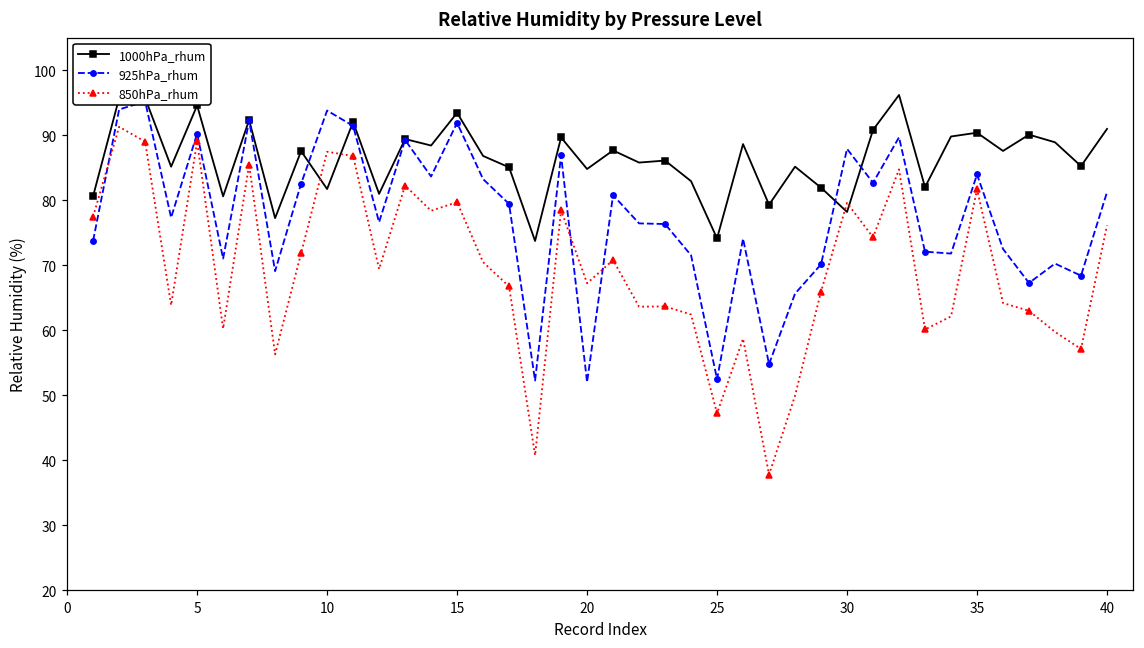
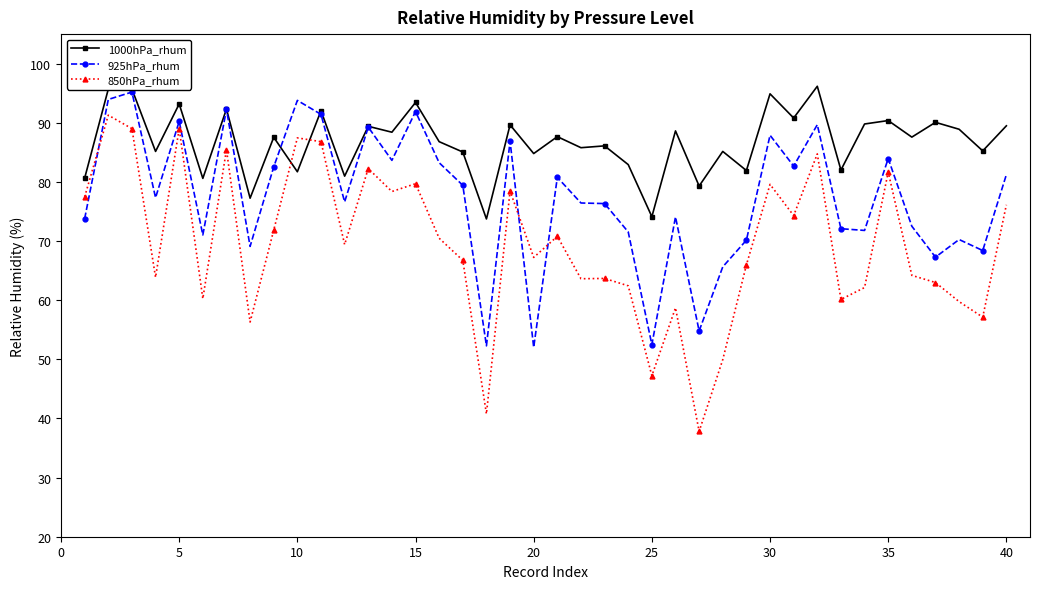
1000hPa_rhum, 5: 95 -> 93
1000hPa_rhum, 30: 78 -> 95
1000hPa_rhum, 40: 91 -> 89
